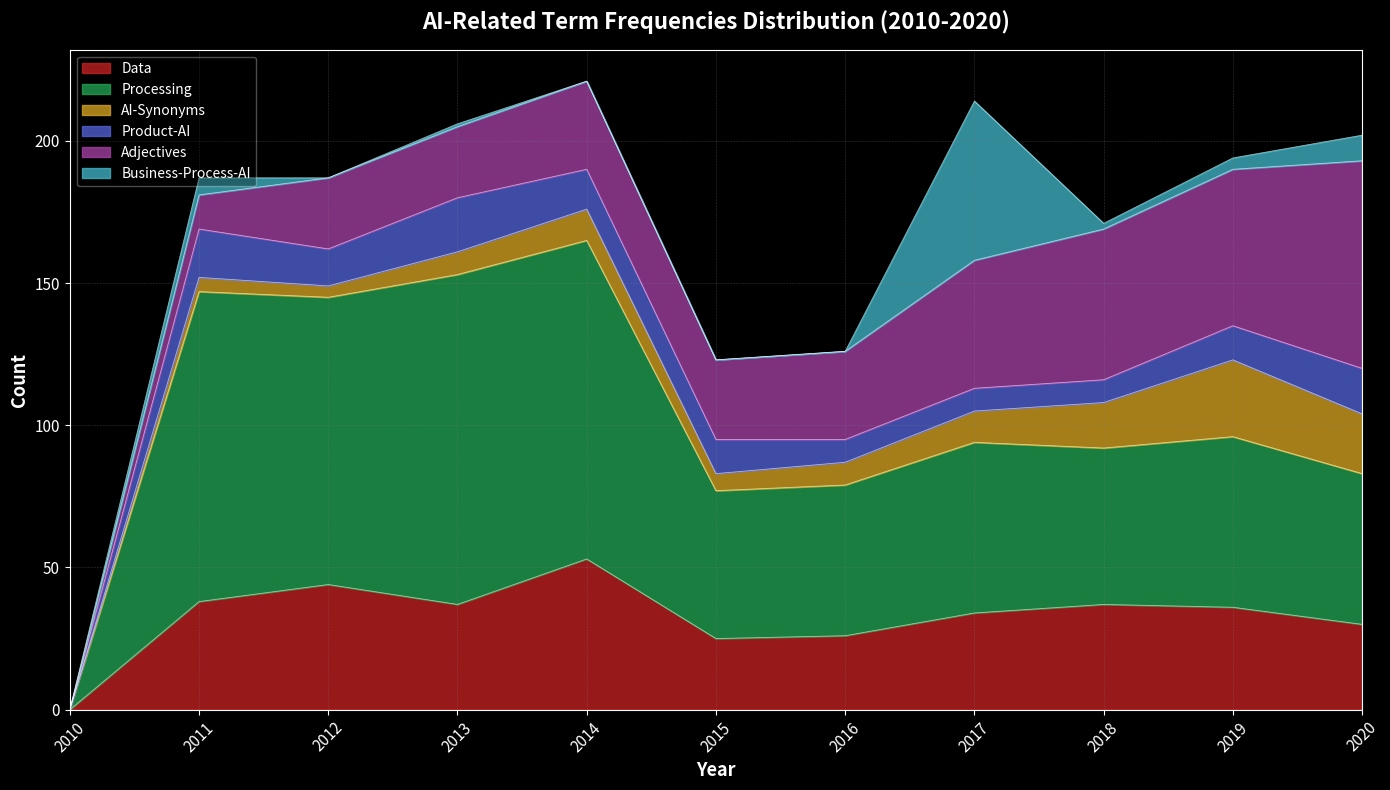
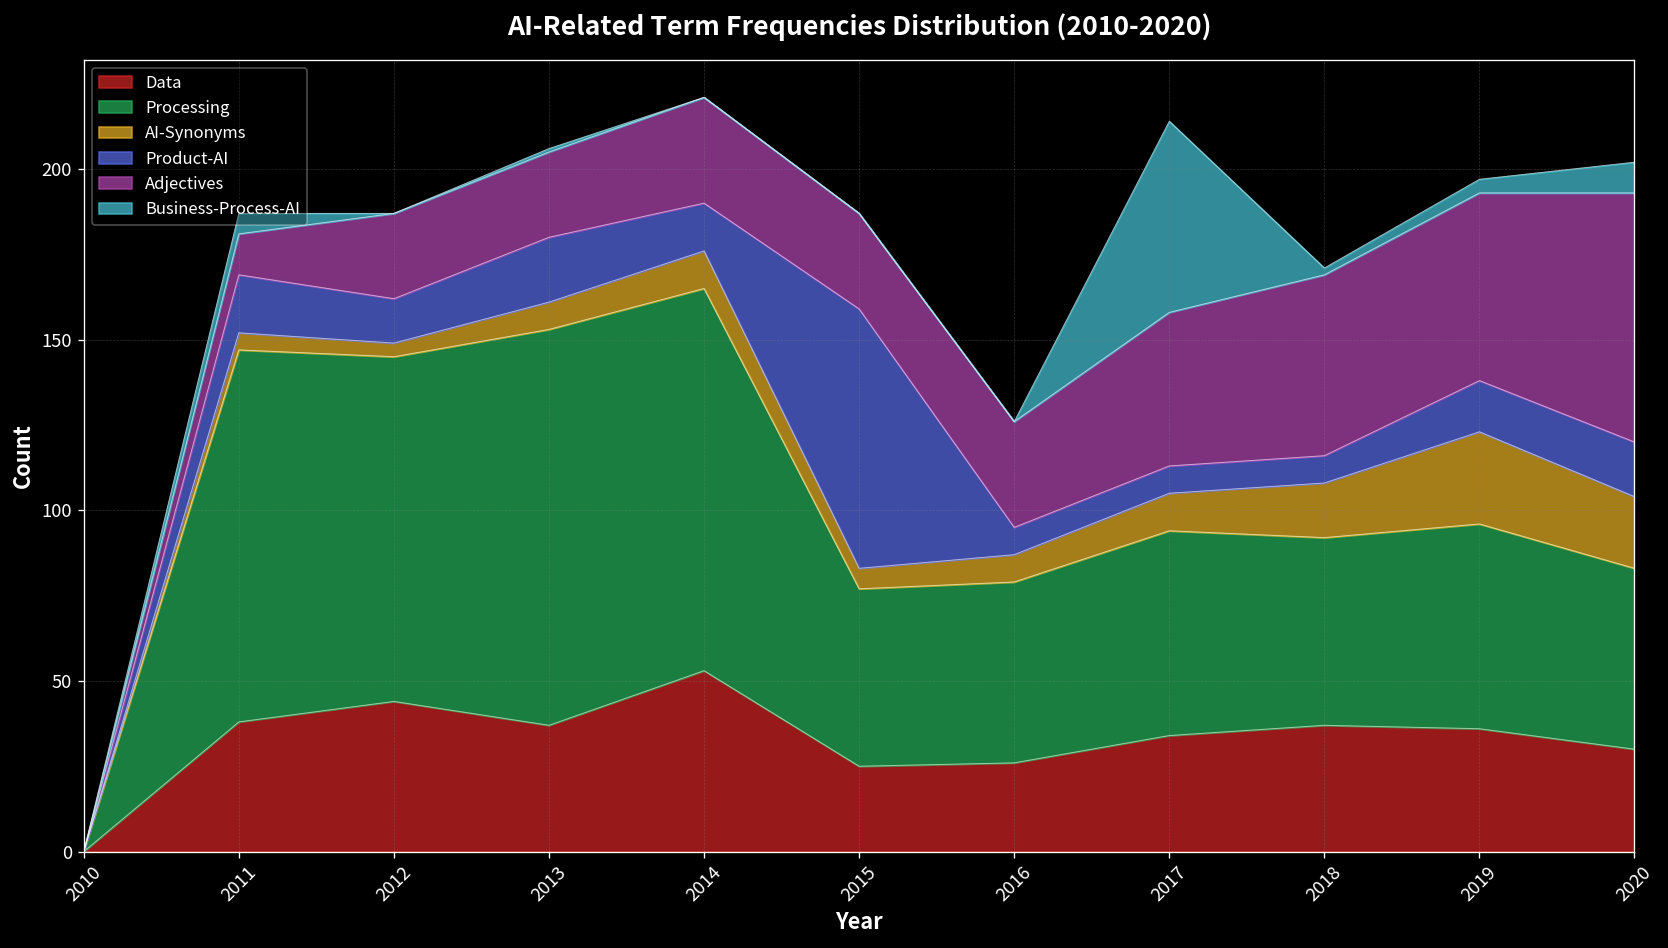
Product-AI, 2015: 12 -> 76
Product-AI, 2019: 12 -> 15
